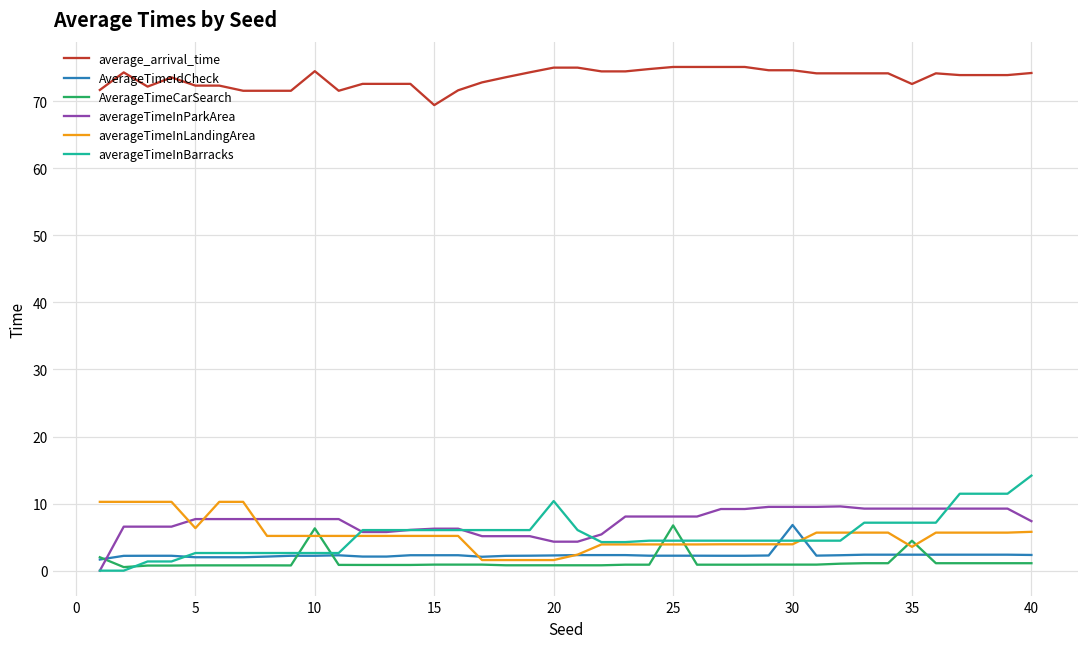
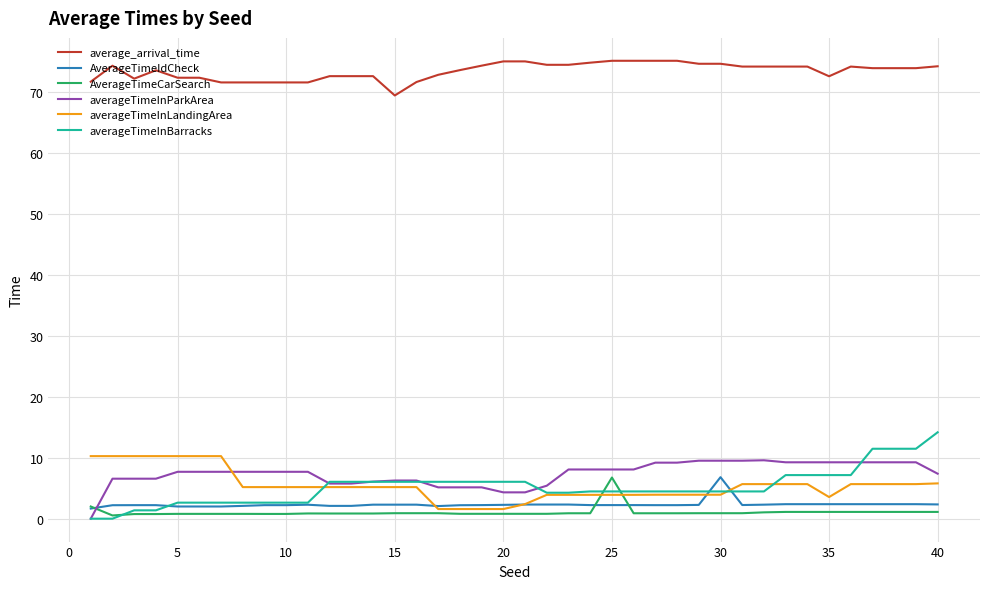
averageTimeInLandingArea, 5: 6 -> 10
average_arrival_time, 10: 74 -> 72
AverageTimeCarSearch, 10: 6 -> 1
averageTimeInBarracks, 20: 10 -> 6
AverageTimeCarSearch, 35: 4 -> 1
